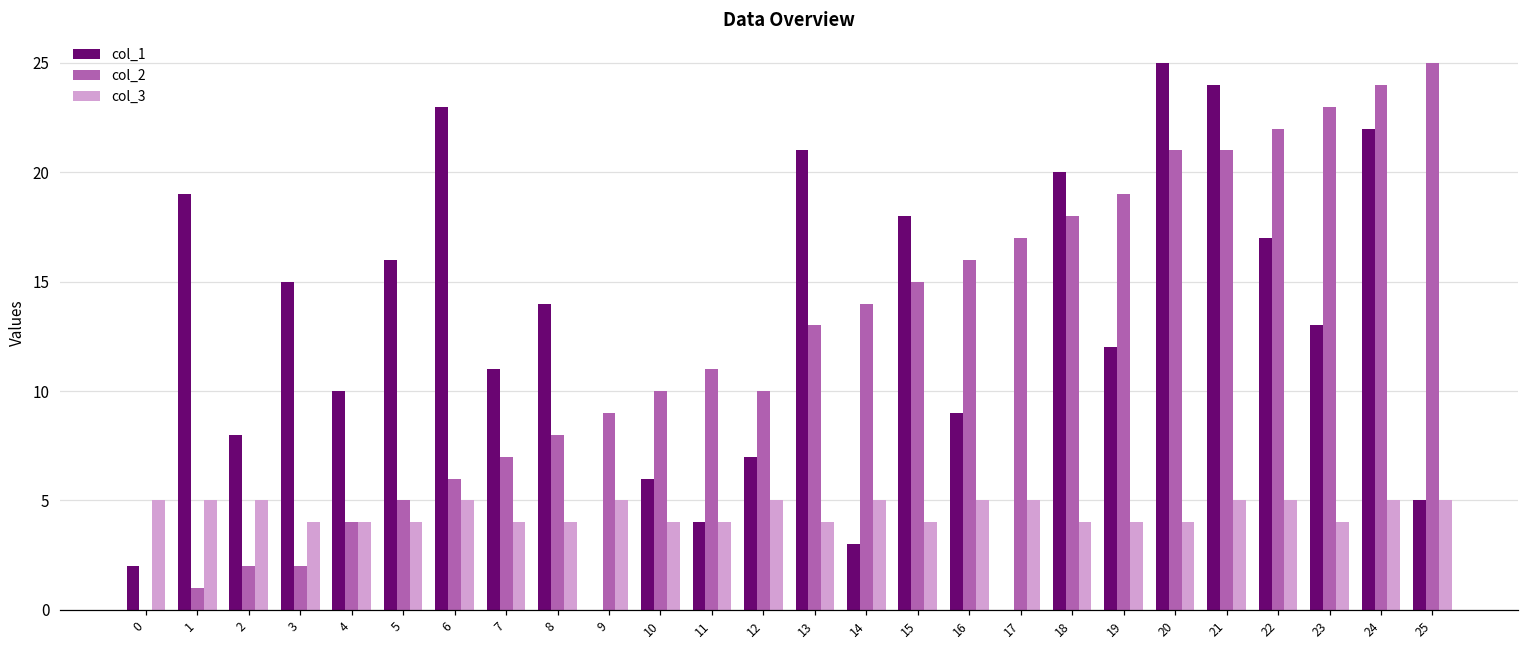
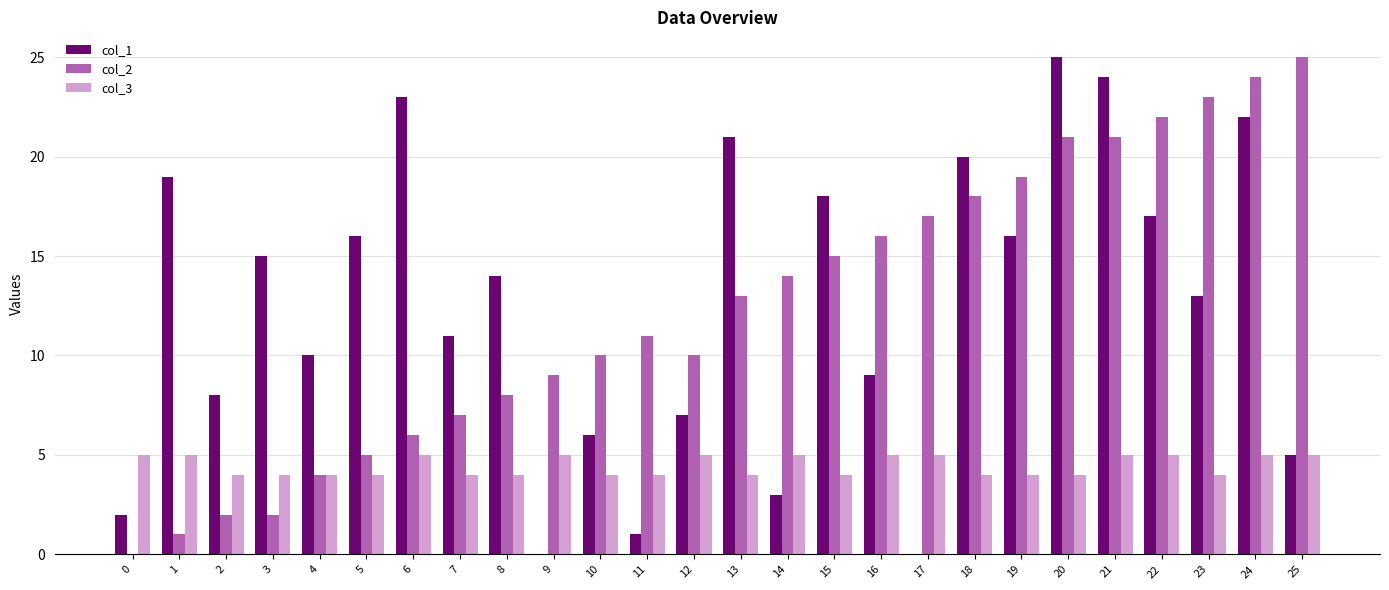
col_3, 2: 5 -> 4
col_1, 11: 4 -> 1
col_1, 19: 12 -> 16
